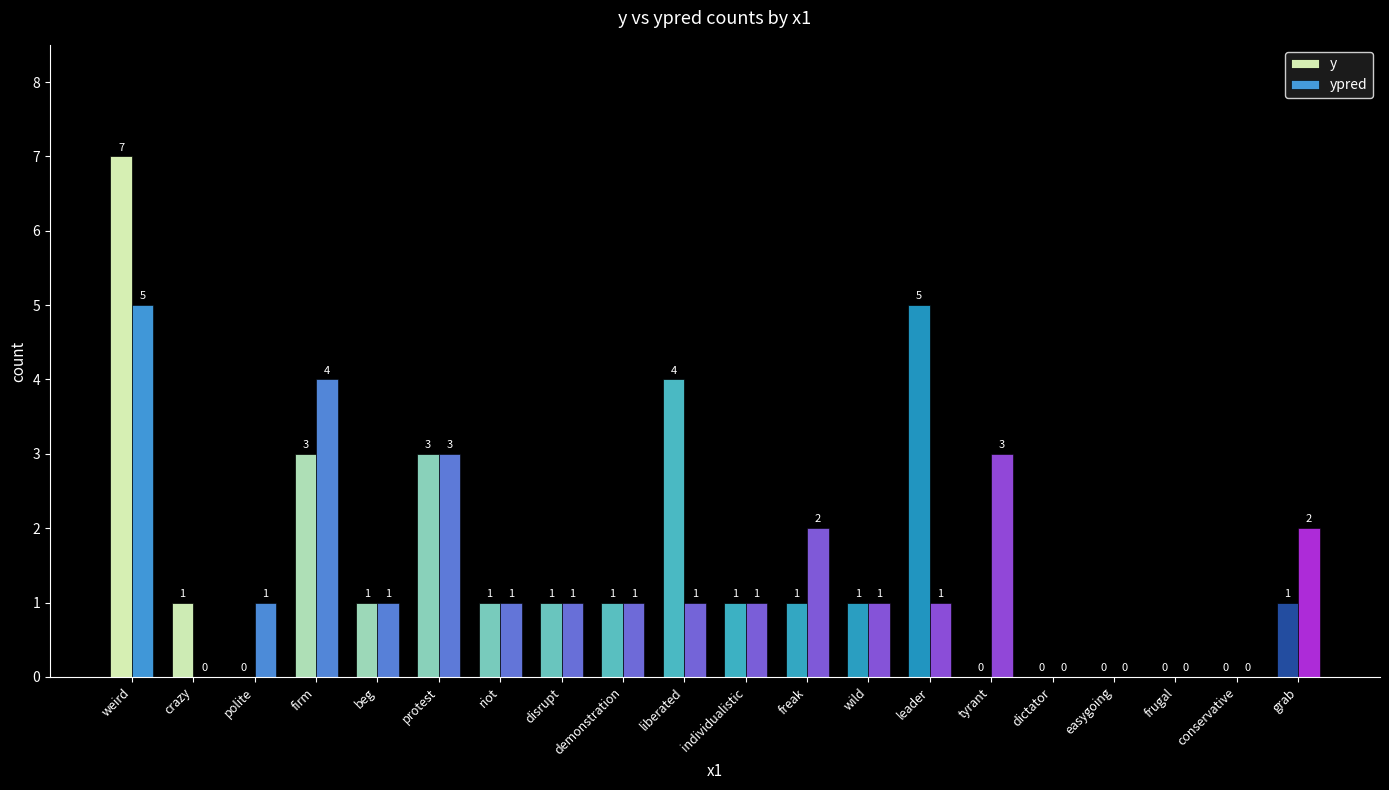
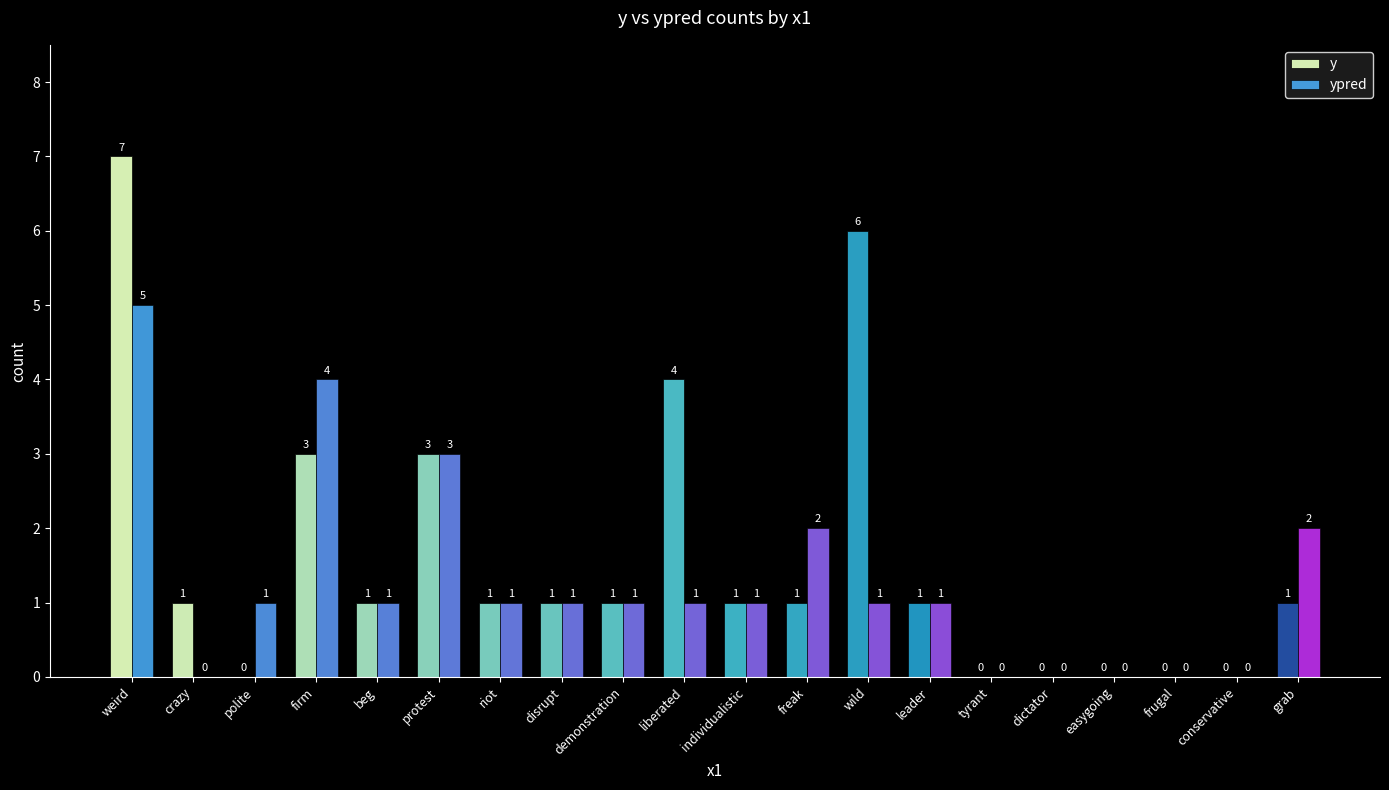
y, wild: 1 -> 6
y, leader: 5 -> 1
ypred, tyrant: 3 -> 0
